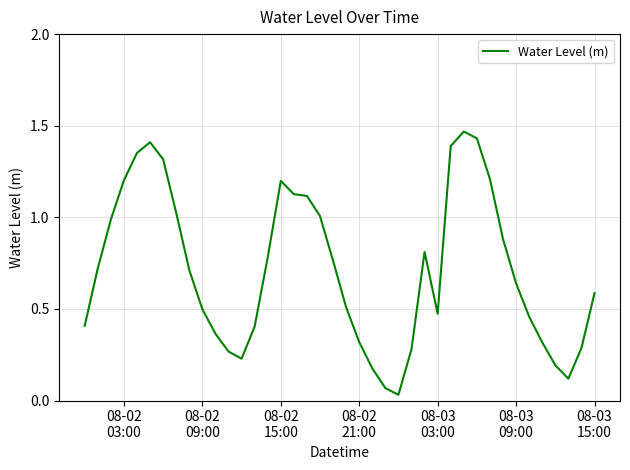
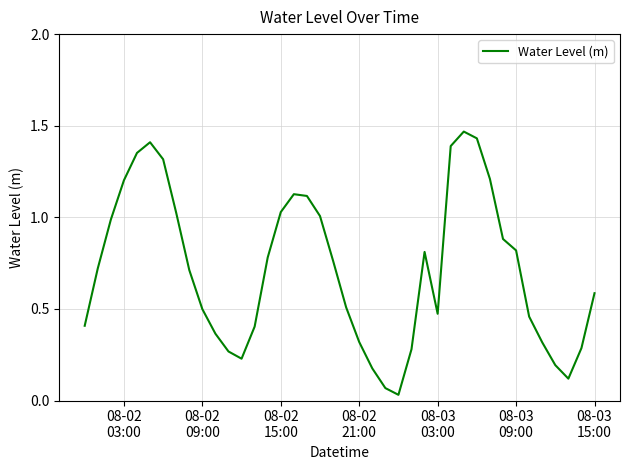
08-02 15:00: 1.20 -> 1.03
08-03 09:00: 0.64 -> 0.82
